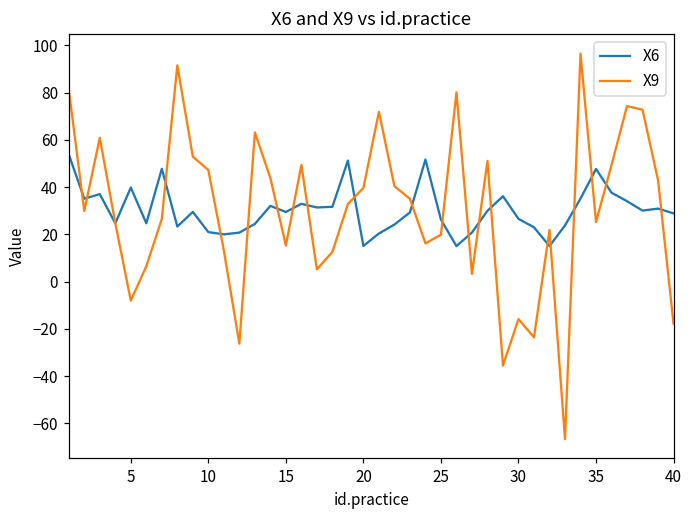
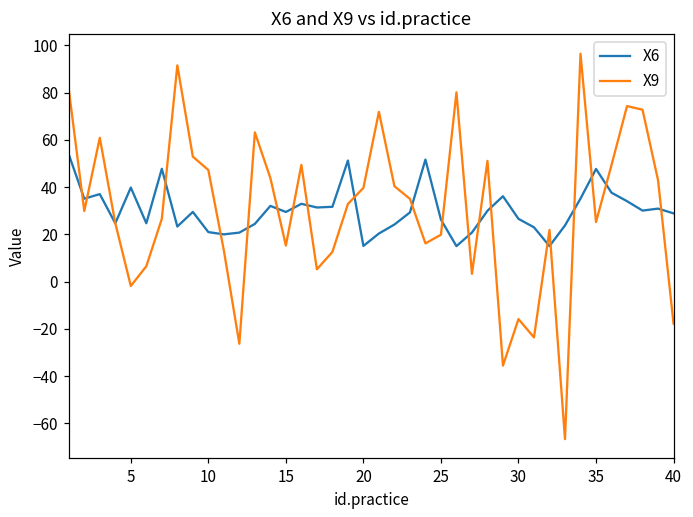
X9, 5: -8 -> -2
